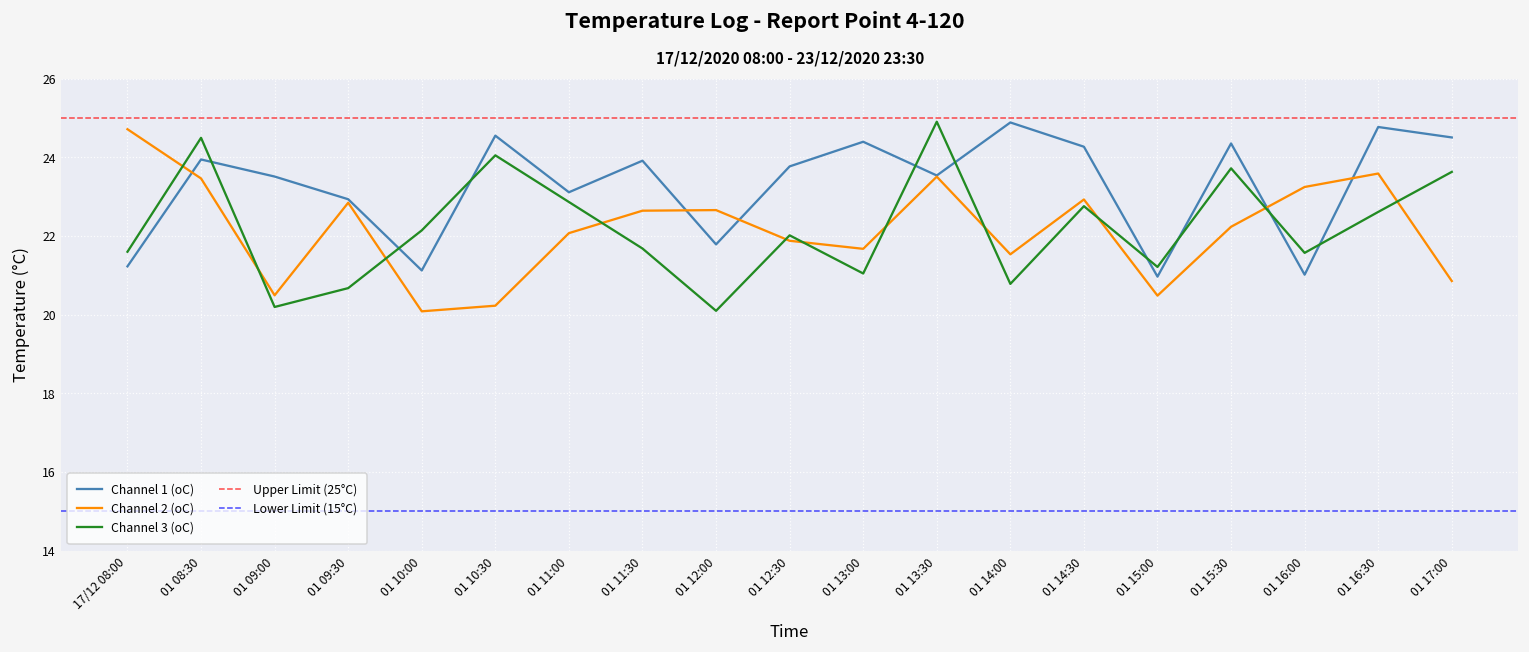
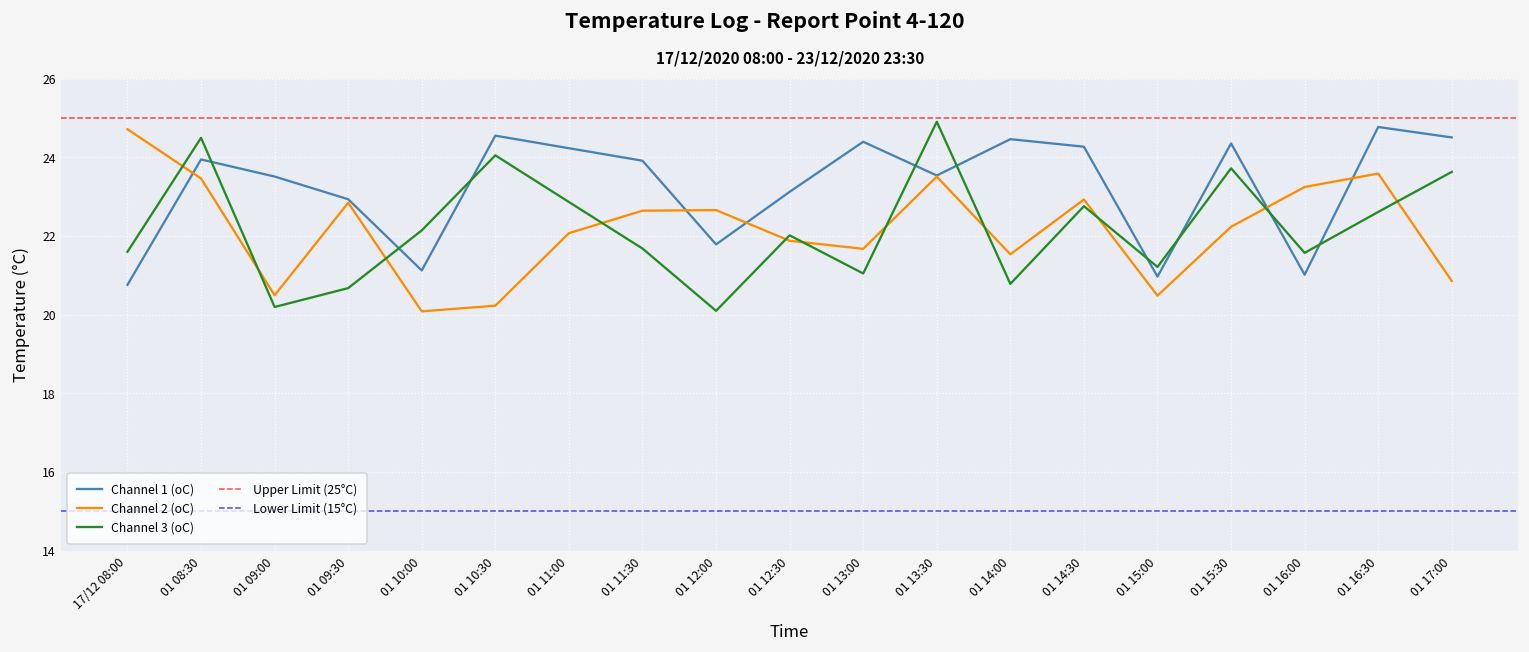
Channel 1 (oC), 17/12 08:00: 21.2 -> 20.8
Channel 1 (oC), 01 11:00: 23.1 -> 24.2
Channel 1 (oC), 01 12:30: 23.8 -> 23.1
Channel 1 (oC), 01 14:00: 24.9 -> 24.5
